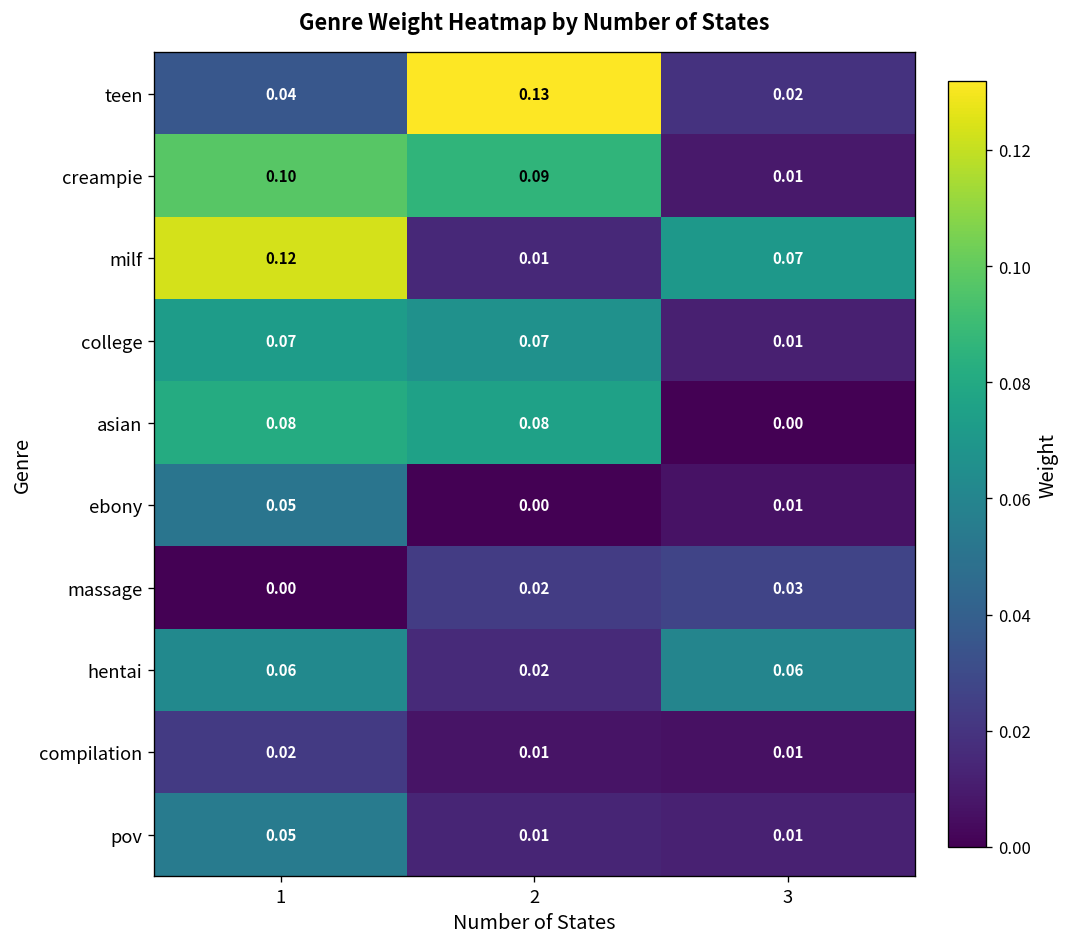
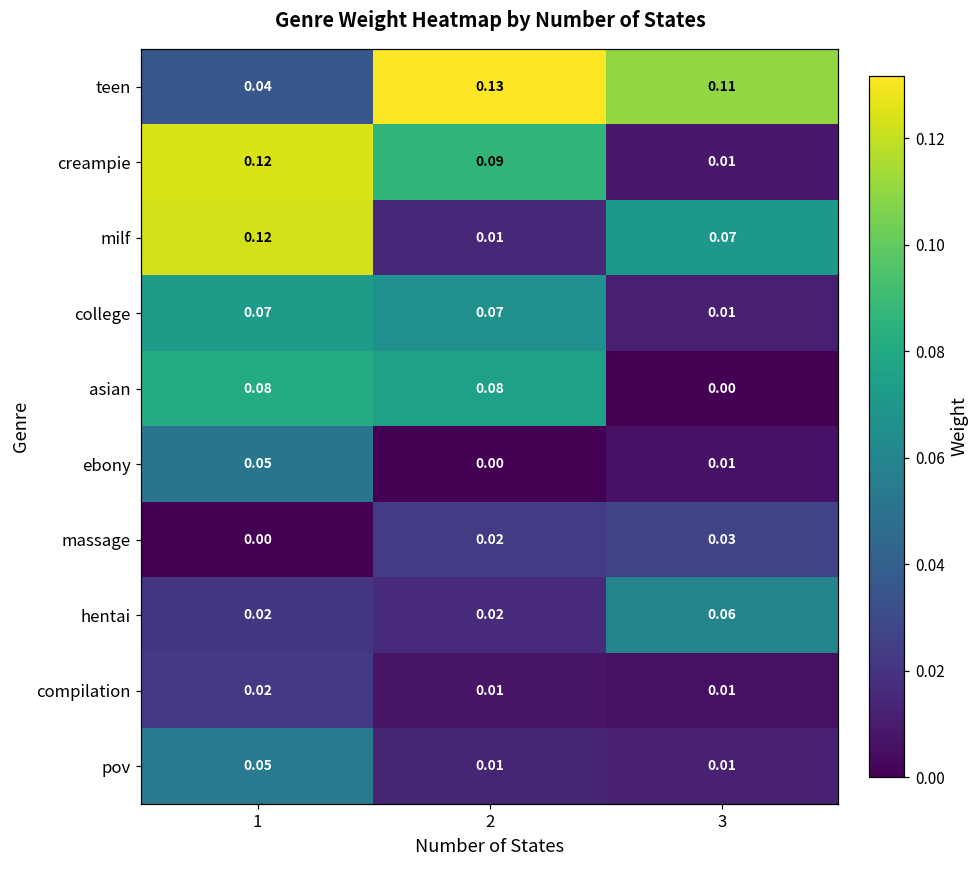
teen, 3: 0.02 -> 0.11
creampie, 1: 0.10 -> 0.12
hentai, 1: 0.06 -> 0.02
